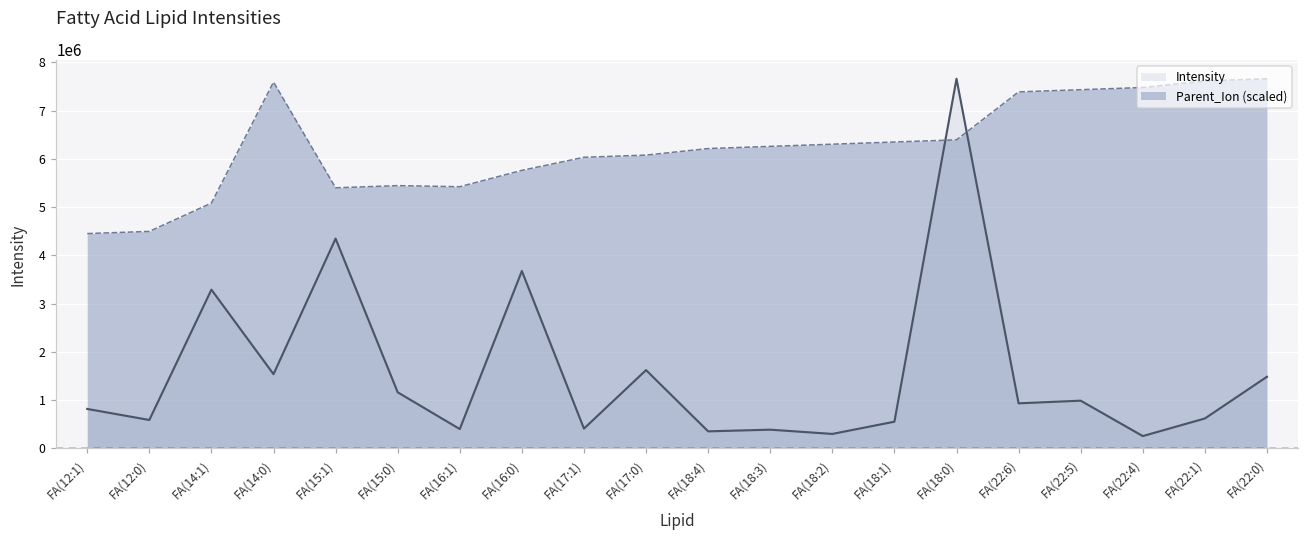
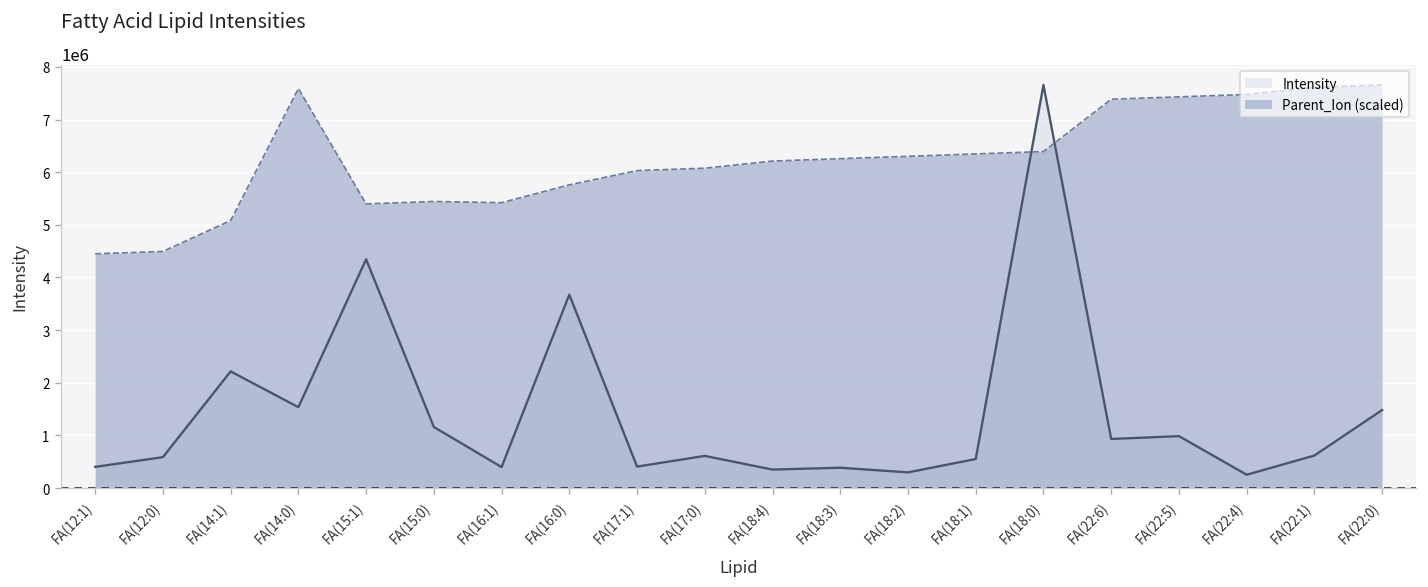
Intensity, FA(12:1): 800000 -> 400000
Intensity, FA(14:1): 3300000 -> 2200000
Intensity, FA(17:0): 1600000 -> 600000
